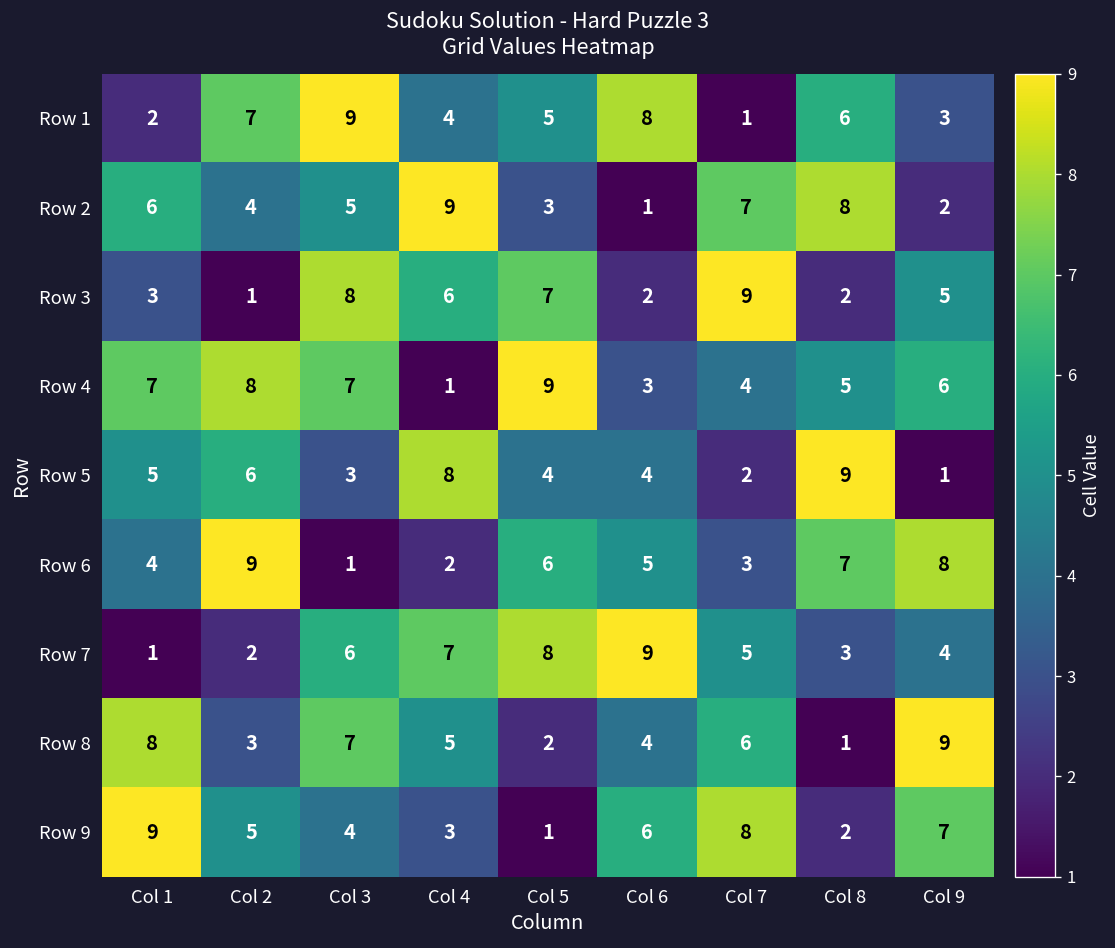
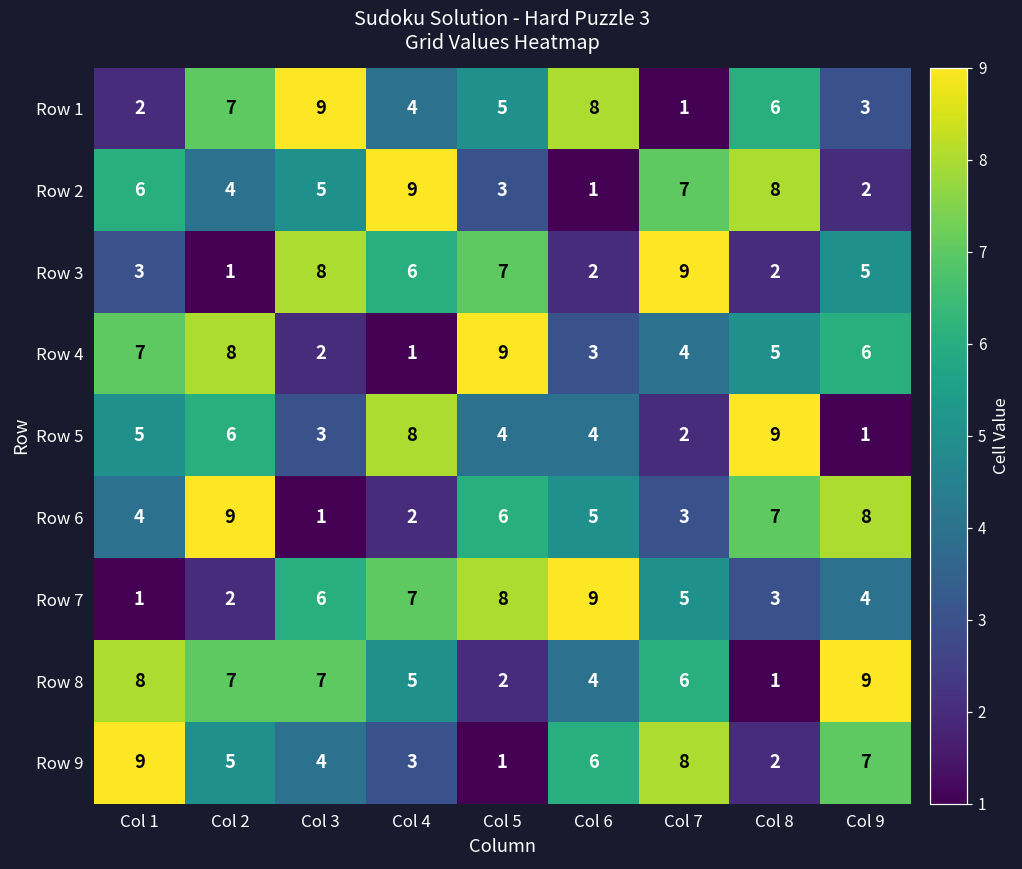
Row 4, Col 3: 7 -> 2
Row 8, Col 2: 3 -> 7
